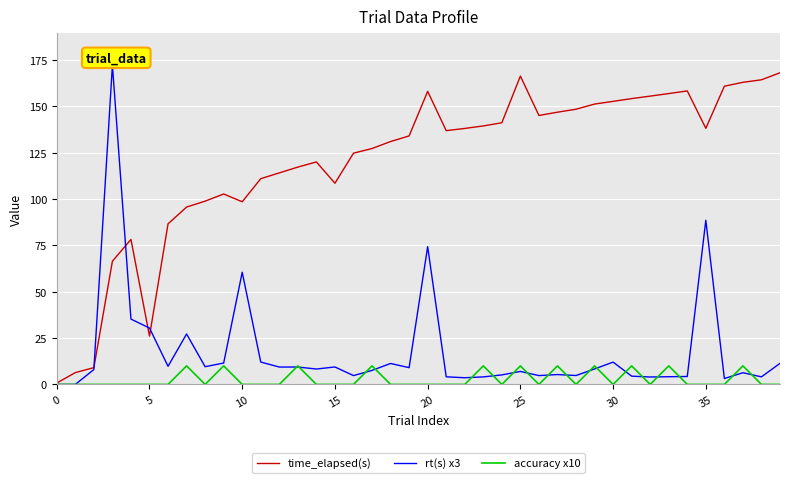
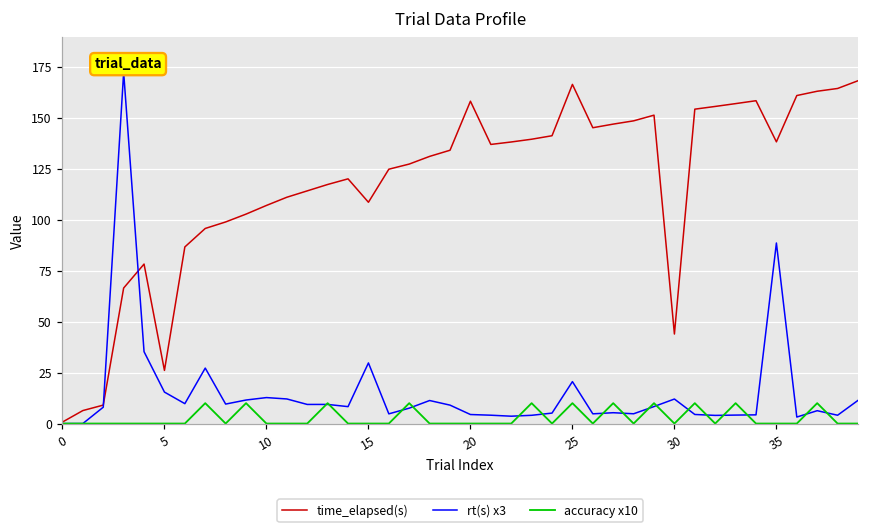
rt(s) x3, 5: 30 -> 15
time_elapsed(s), 10: 99 -> 107
rt(s) x3, 10: 61 -> 13
rt(s) x3, 15: 9 -> 30
rt(s) x3, 20: 74 -> 4
rt(s) x3, 25: 7 -> 21
time_elapsed(s), 30: 153 -> 44
